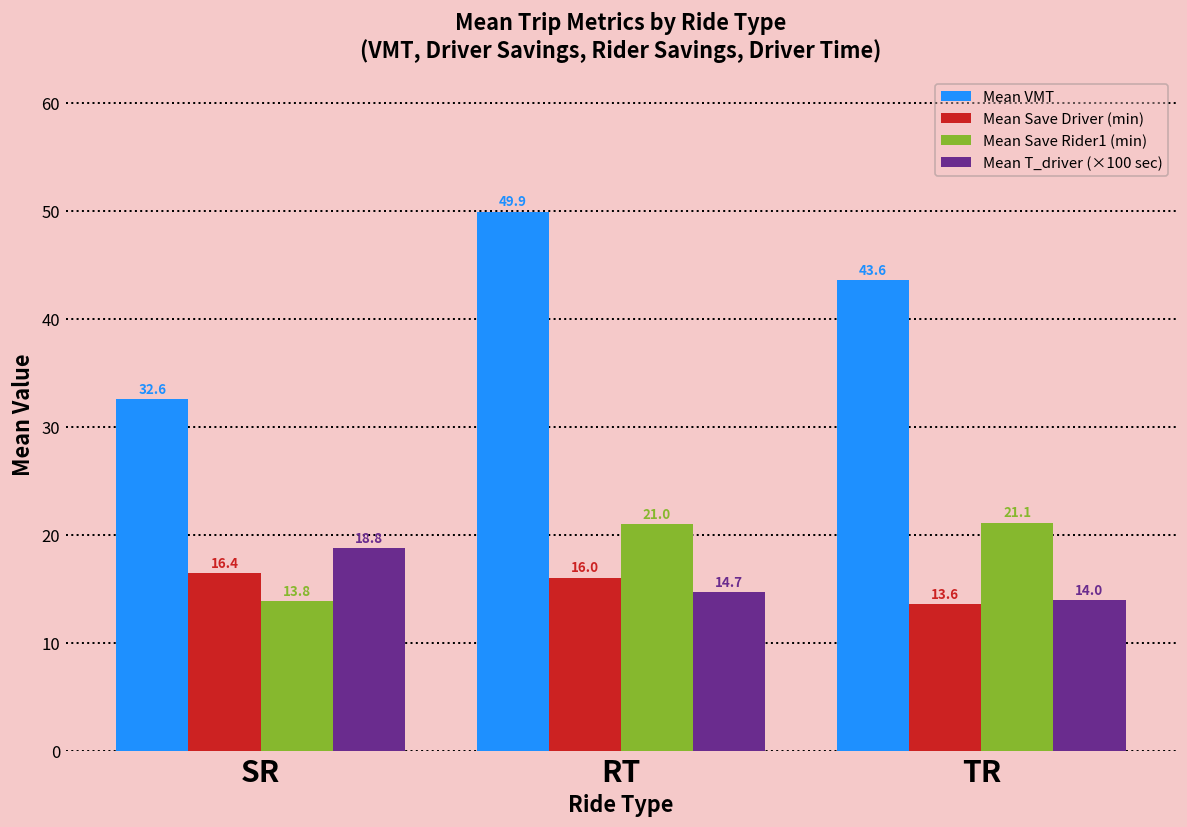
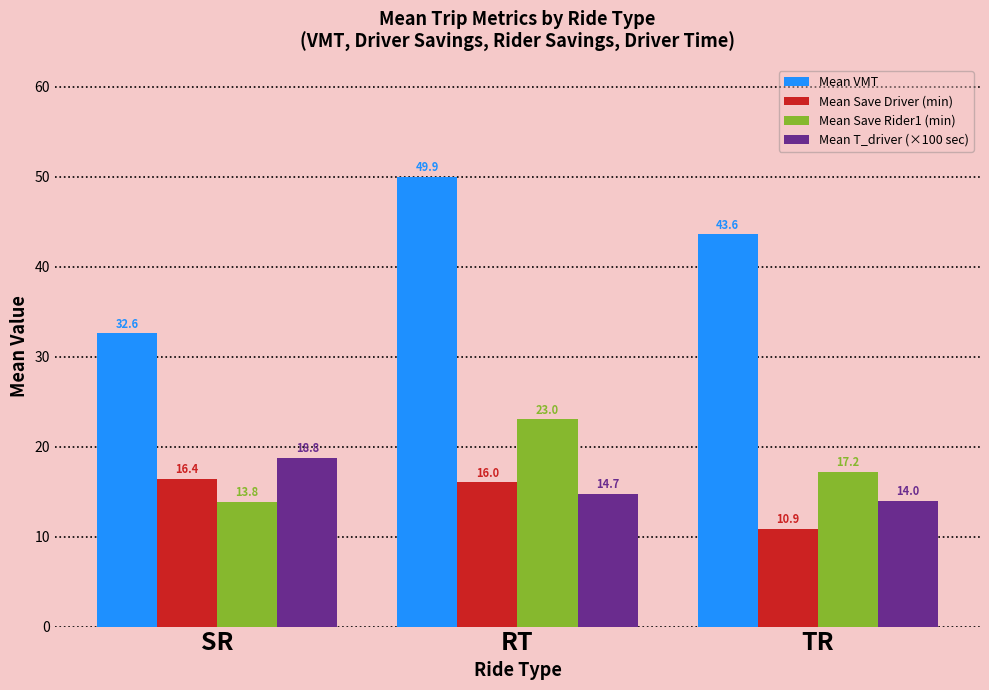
Mean Save Rider1 (min), RT: 21.0 -> 23.0
Mean Save Driver (min), TR: 13.6 -> 10.9
Mean Save Rider1 (min), TR: 21.1 -> 17.2
